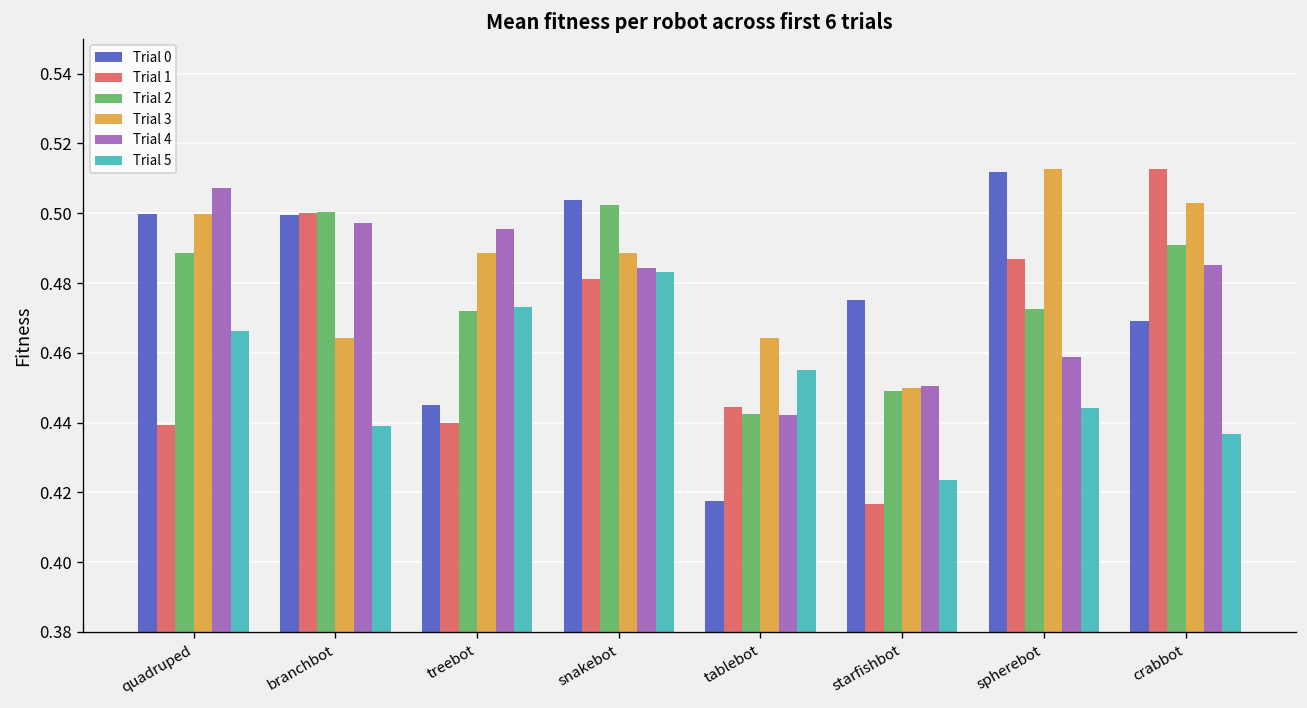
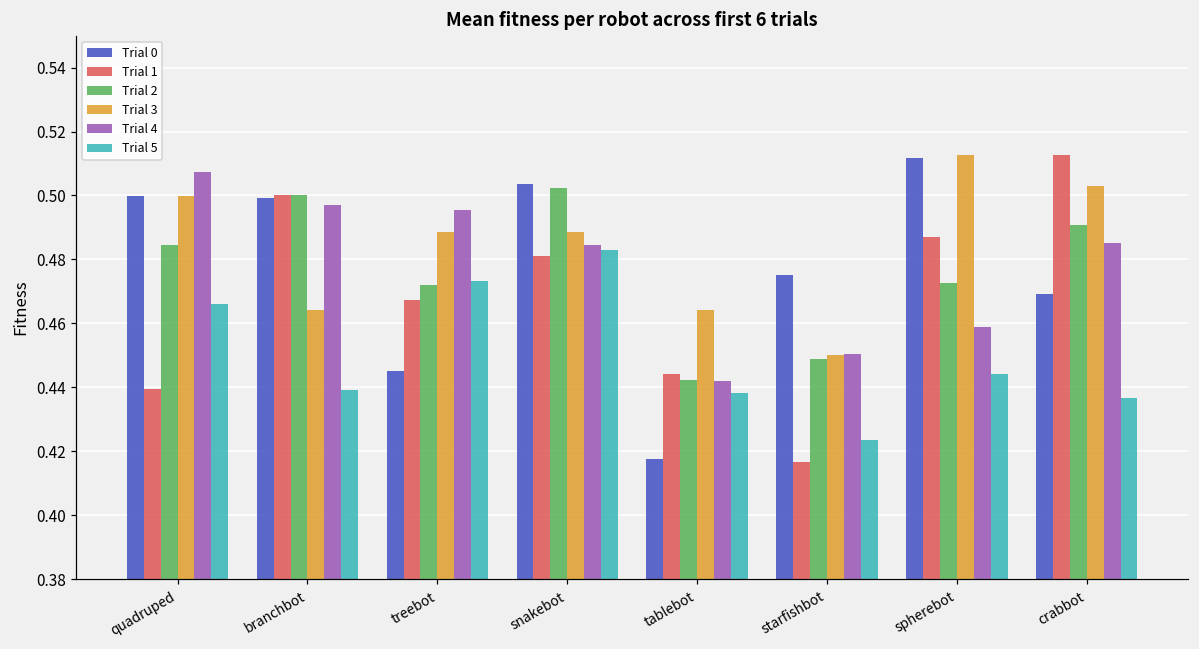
Trial 2, quadruped: 0.489 -> 0.485
Trial 1, treebot: 0.440 -> 0.467
Trial 5, tablebot: 0.455 -> 0.438
